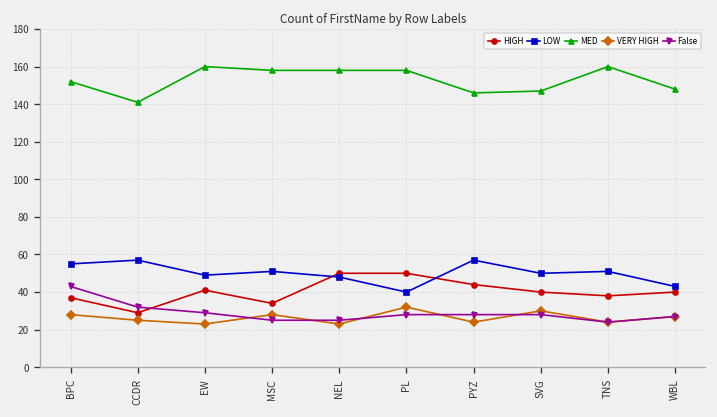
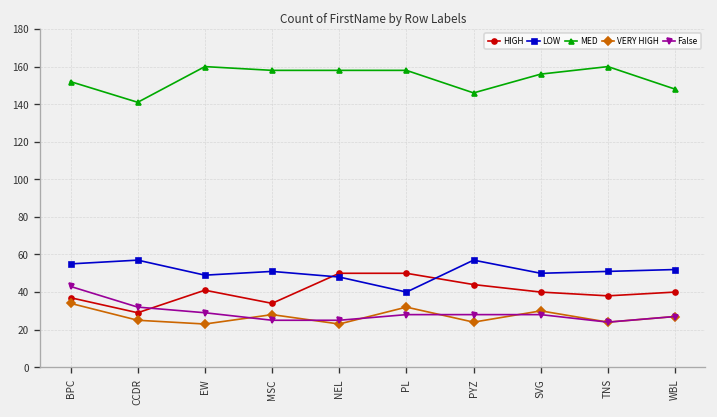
VERY HIGH, BPC: 28 -> 34
MED, SVG: 147 -> 156
LOW, WBL: 43 -> 52
